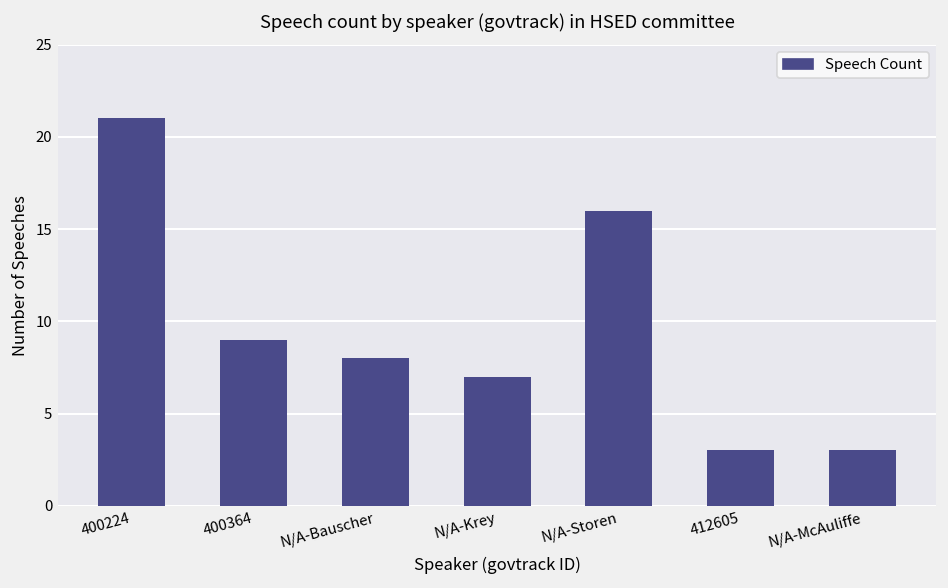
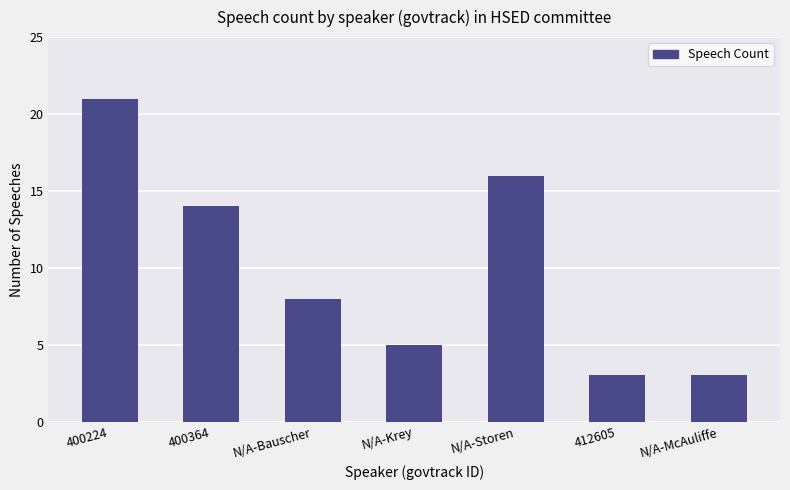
400364: 9 -> 14
N/A-Krey: 7 -> 5
